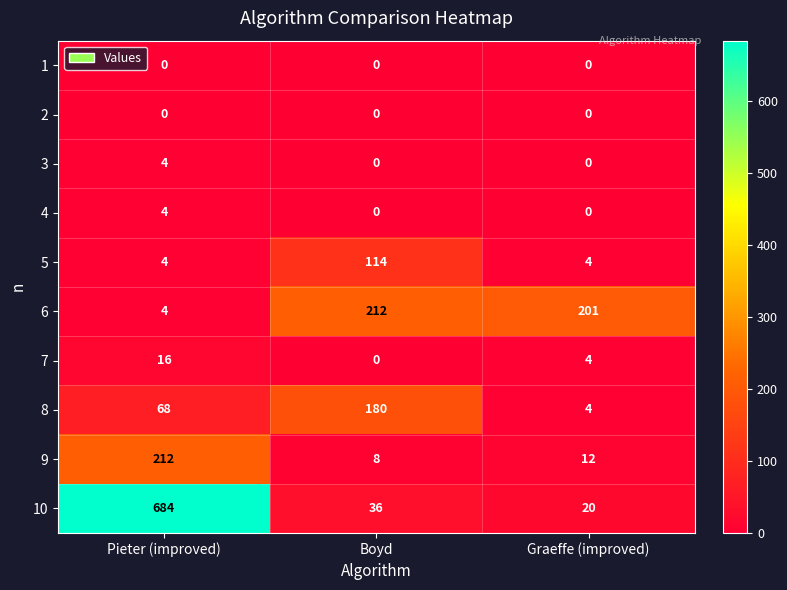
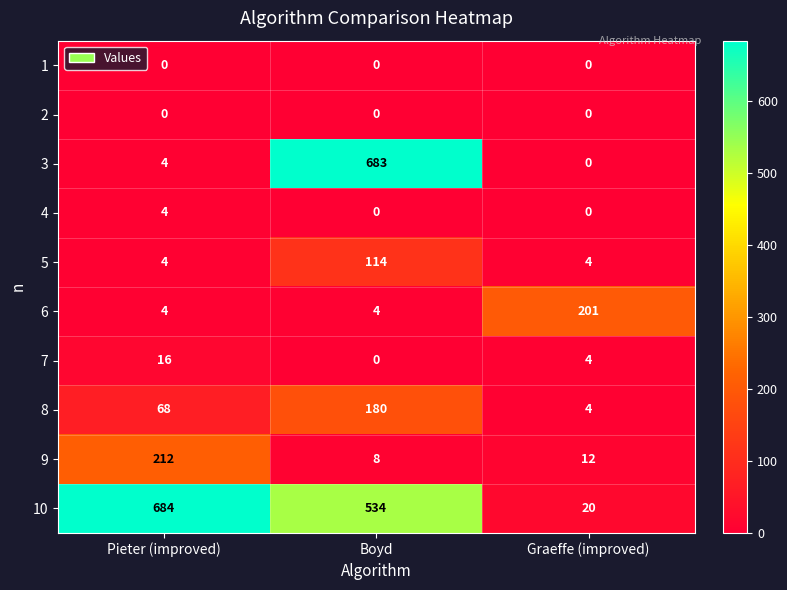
3, Boyd: 0 -> 683
6, Boyd: 212 -> 4
10, Boyd: 36 -> 534
